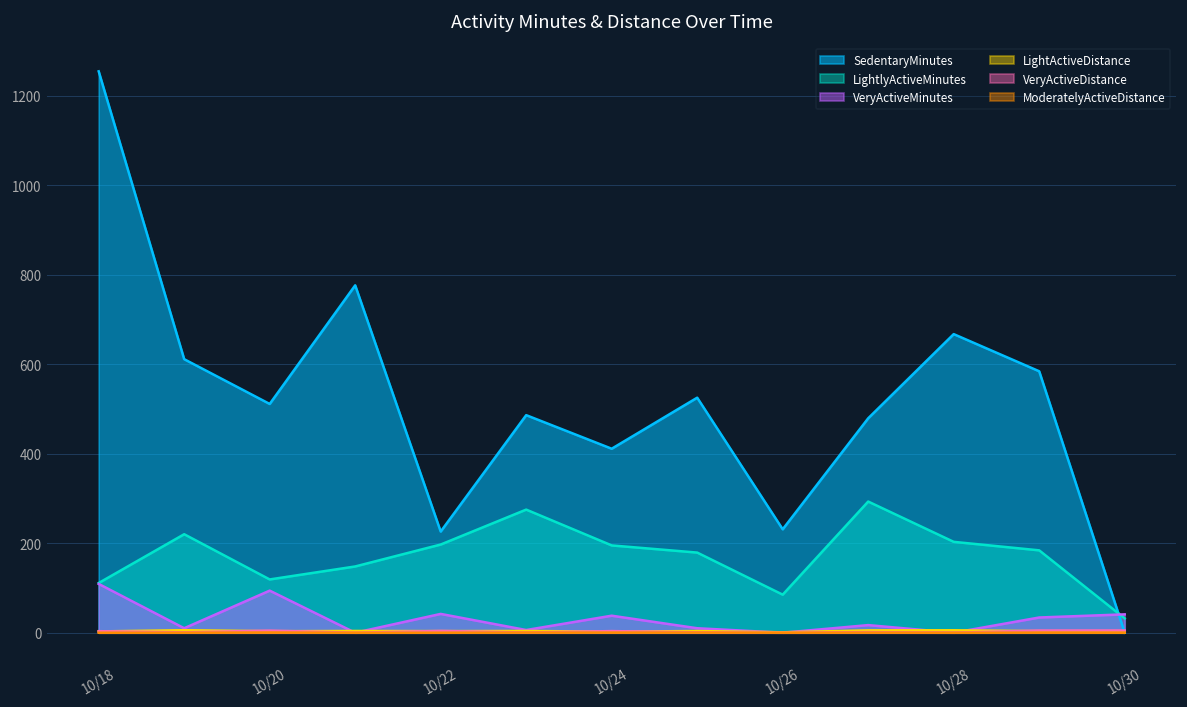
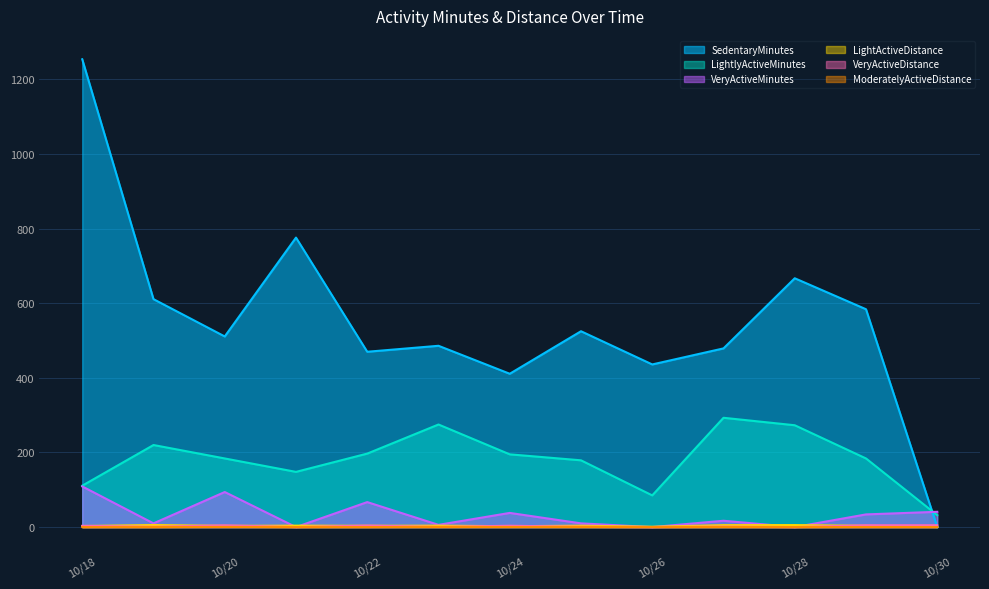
LightlyActiveMinutes, 10/20: 120 -> 180
SedentaryMinutes, 10/22: 230 -> 470
VeryActiveMinutes, 10/22: 40 -> 70
SedentaryMinutes, 10/26: 230 -> 440
LightlyActiveMinutes, 10/28: 200 -> 270
